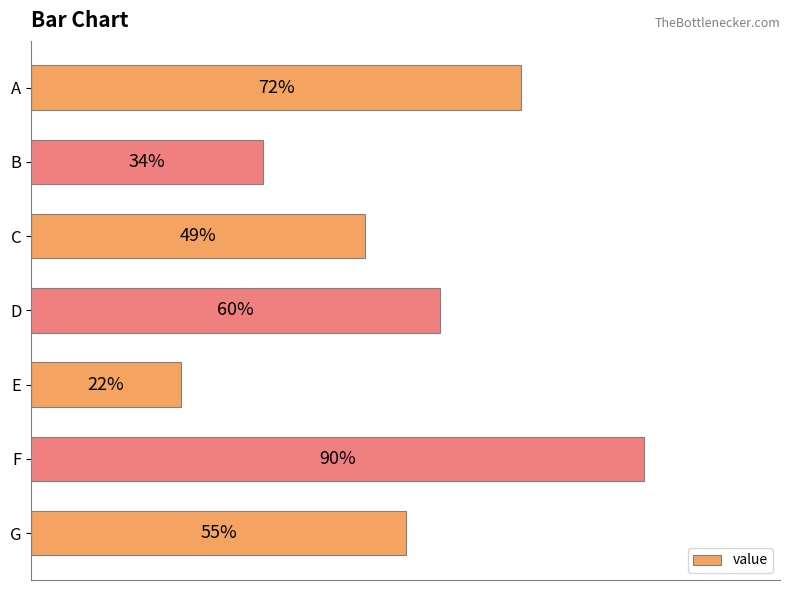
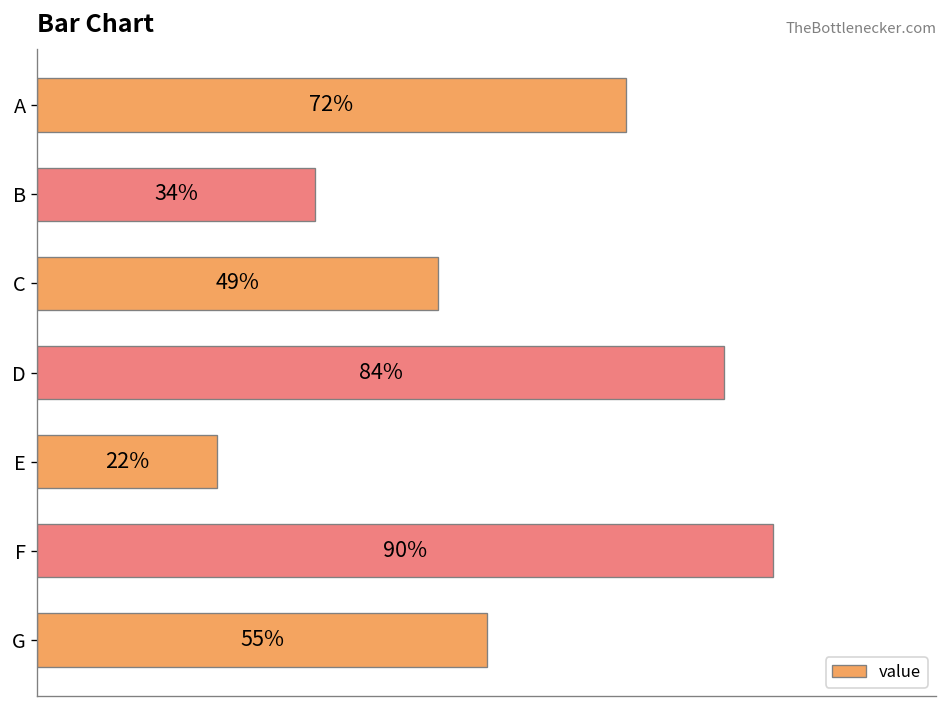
D: 60% -> 84%
